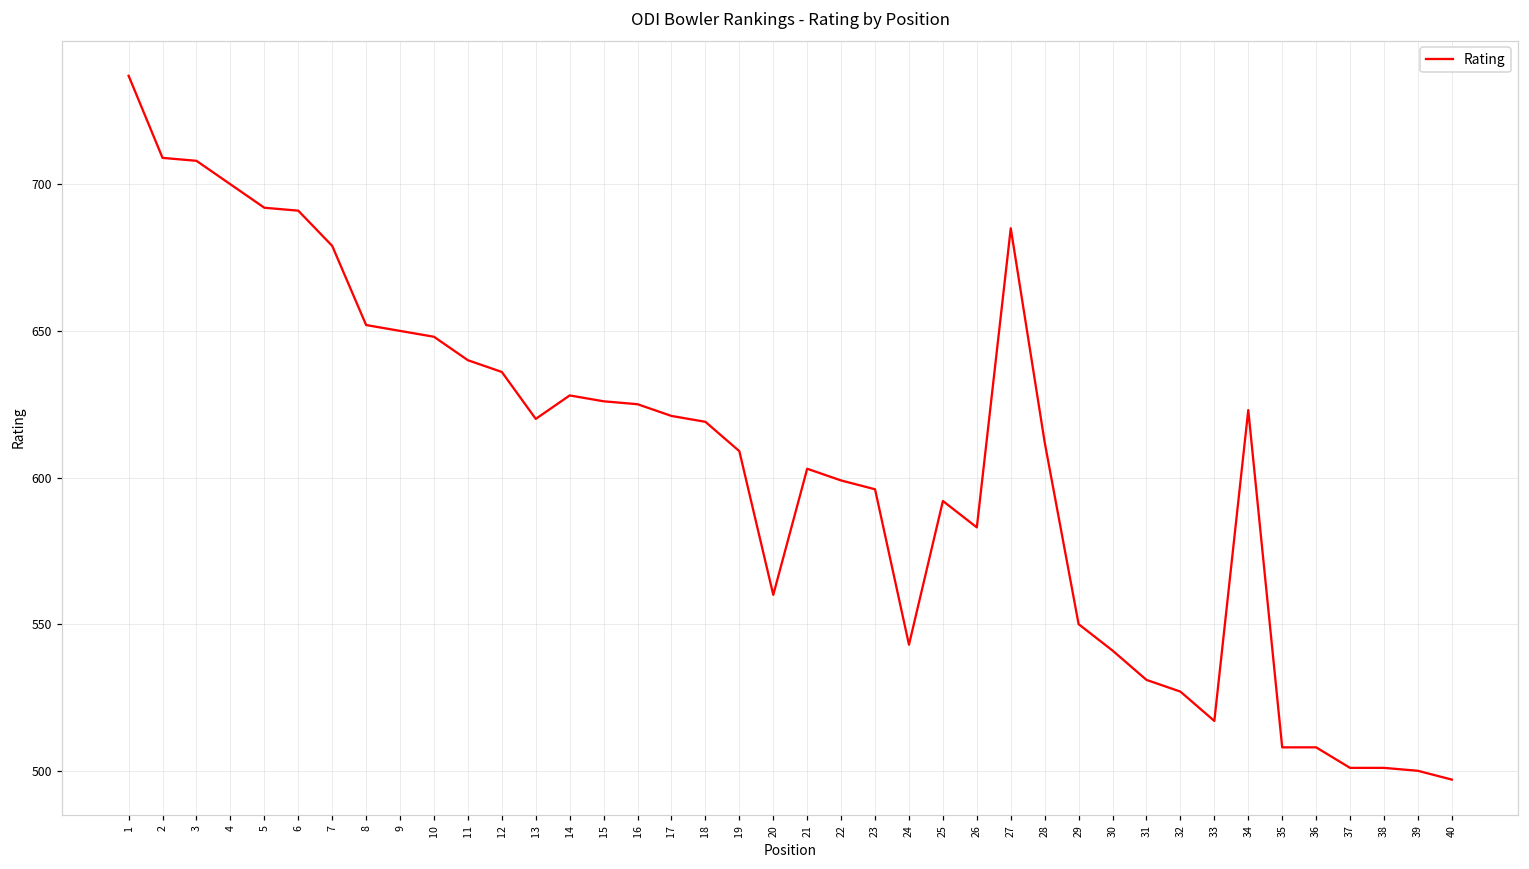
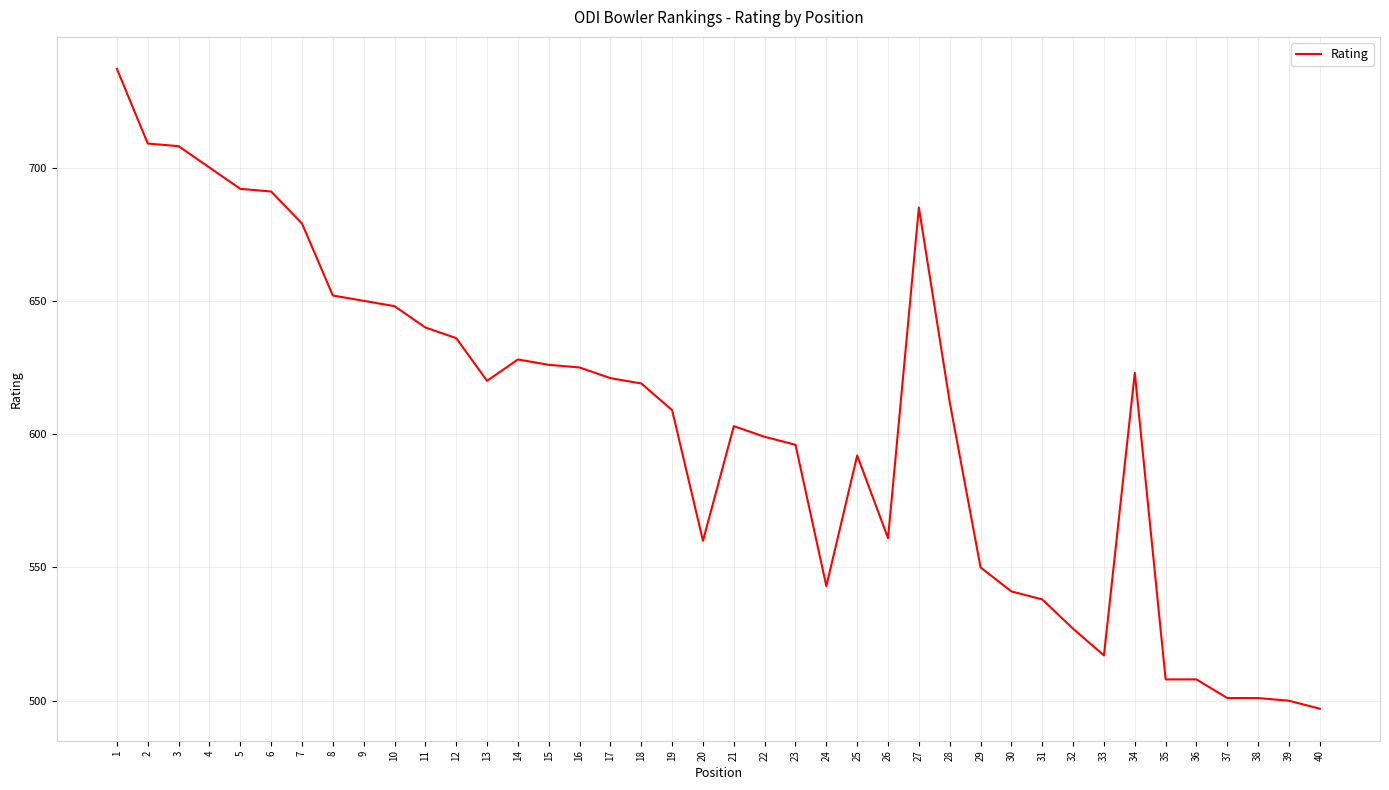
26: 583 -> 561
31: 531 -> 538
